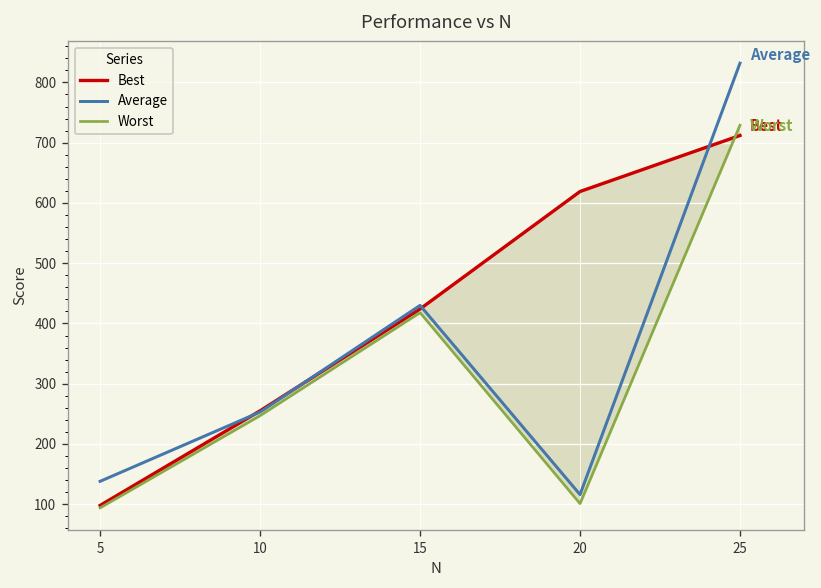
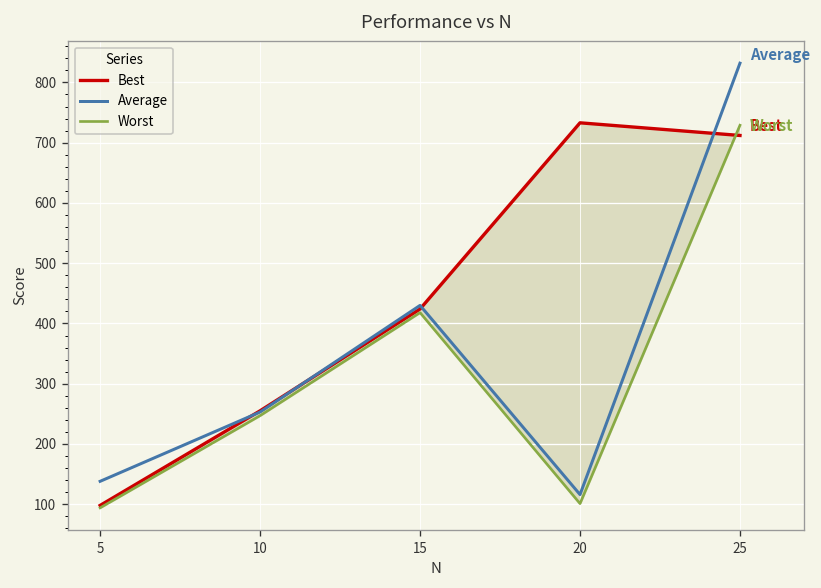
Best, 20: 620 -> 730
